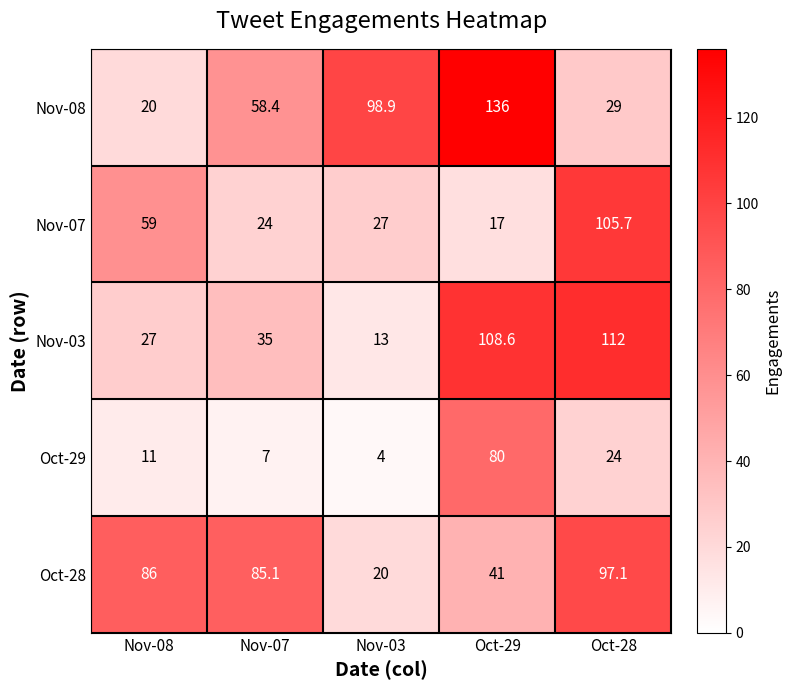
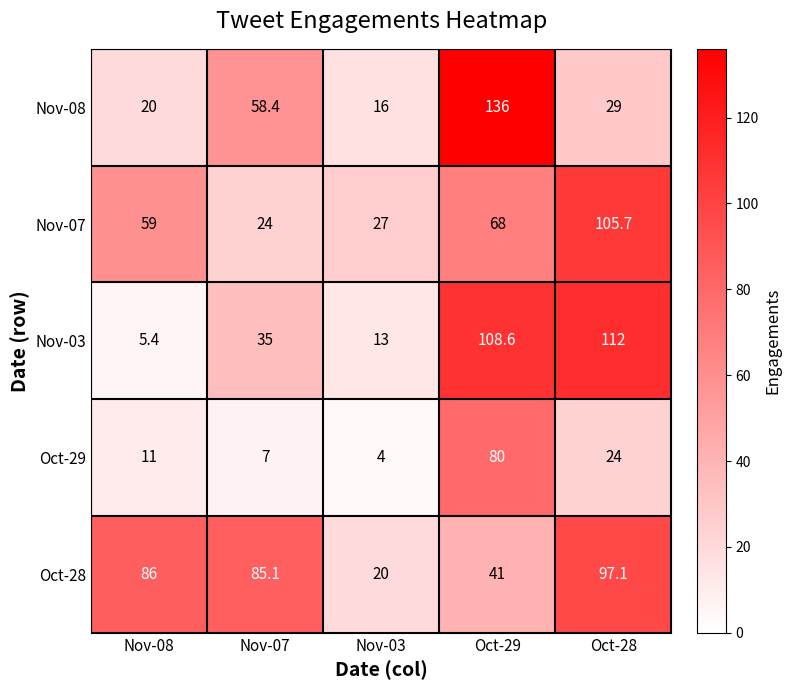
Nov-08, Nov-03: 98.9 -> 16
Nov-07, Oct-29: 17 -> 68
Nov-03, Nov-08: 27 -> 5.4
